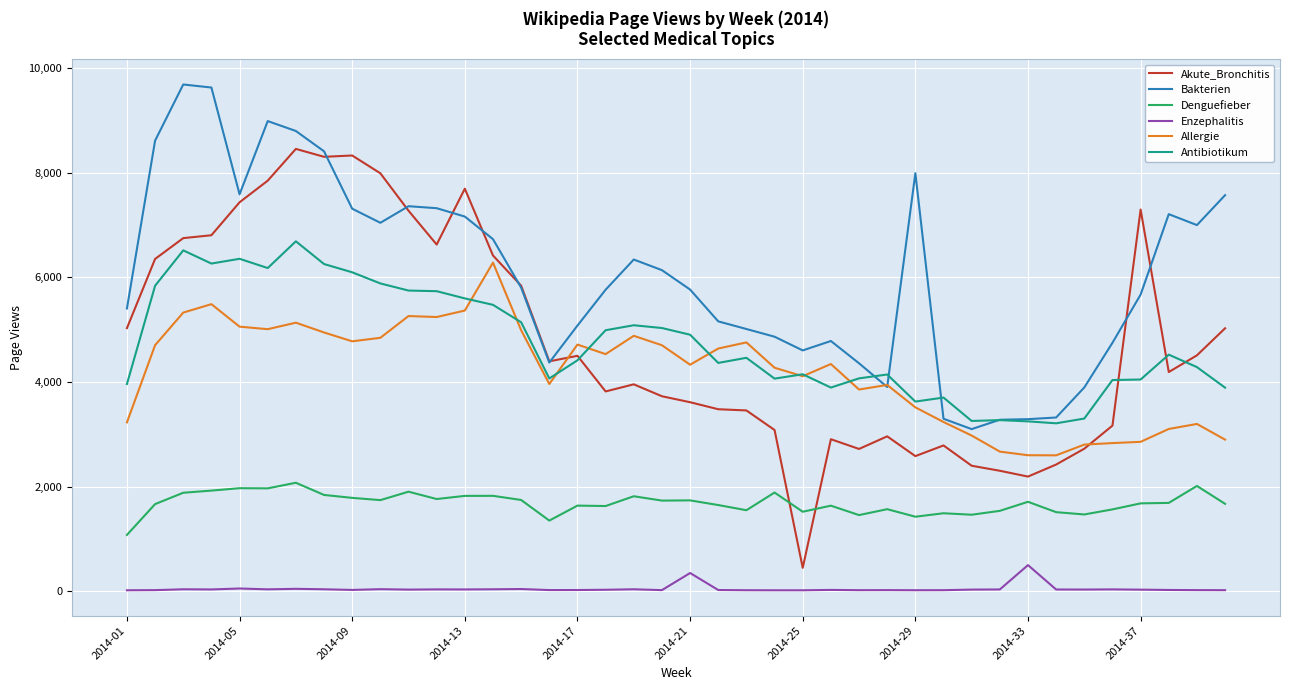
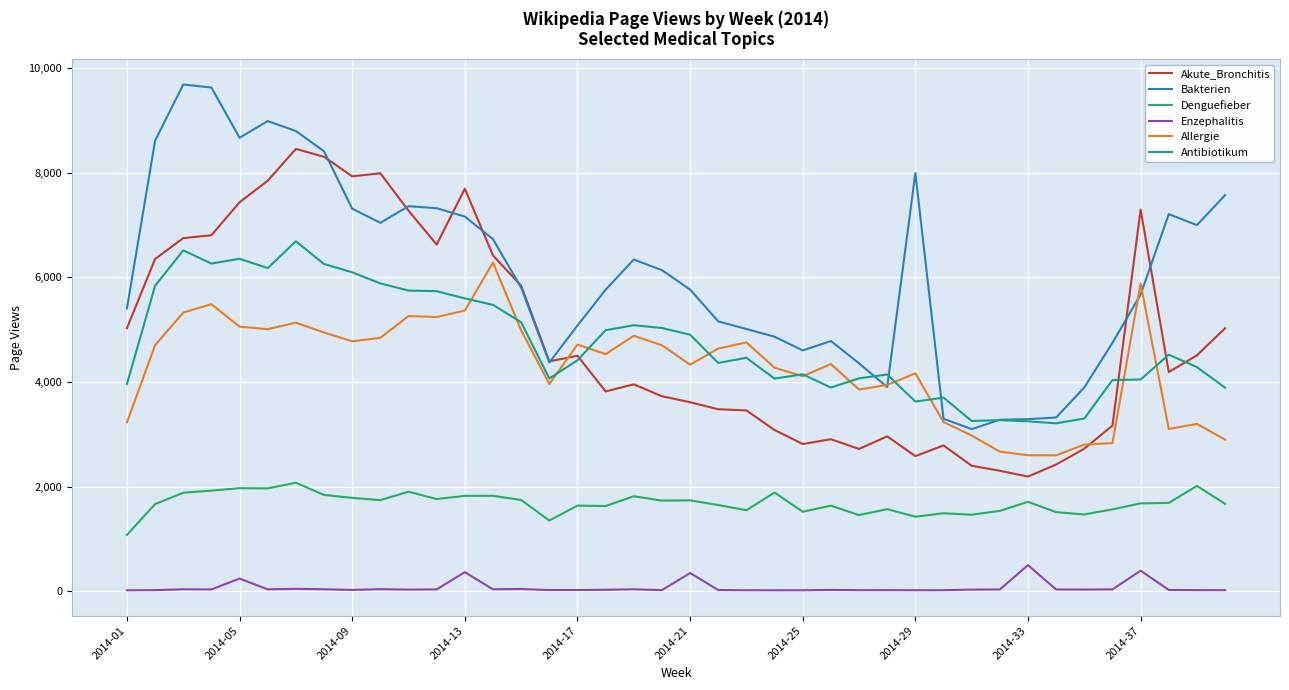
Bakterien, 2014-05: 7,600 -> 8,700
Enzephalitis, 2014-05: 100 -> 200
Akute_Bronchitis, 2014-09: 8,300 -> 7,900
Enzephalitis, 2014-13: 0 -> 400
Akute_Bronchitis, 2014-25: 400 -> 2,800
Allergie, 2014-29: 3,500 -> 4,200
Enzephalitis, 2014-37: 0 -> 400
Allergie, 2014-37: 2,900 -> 5,900
